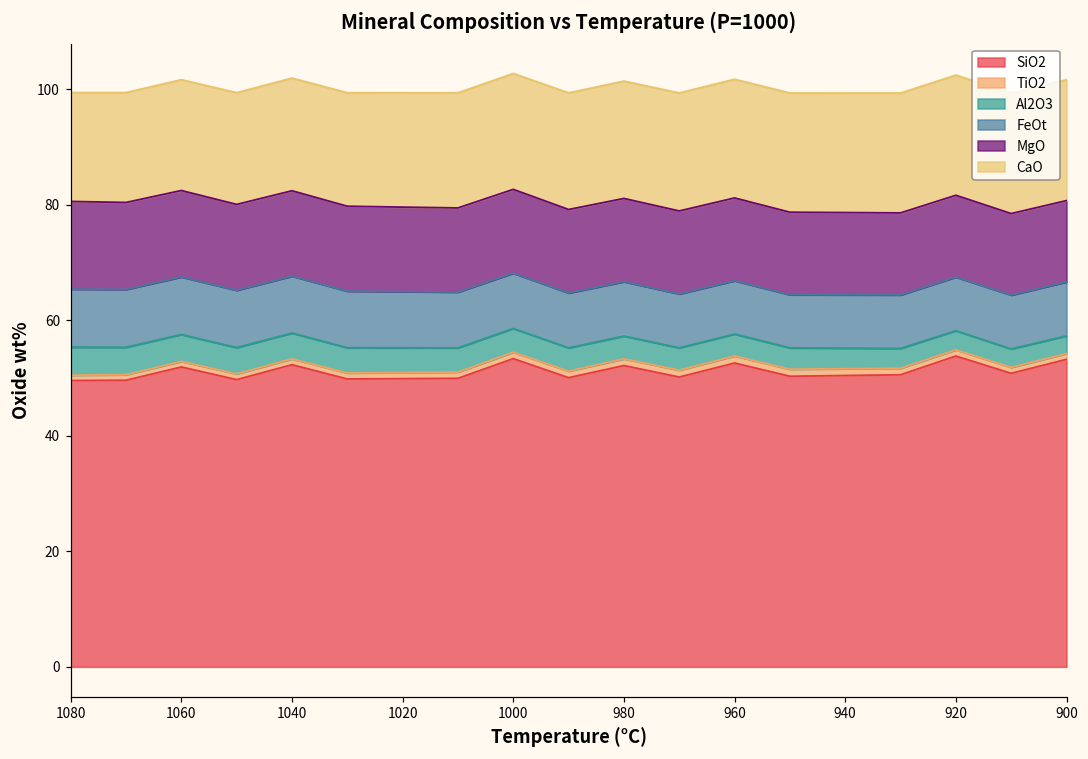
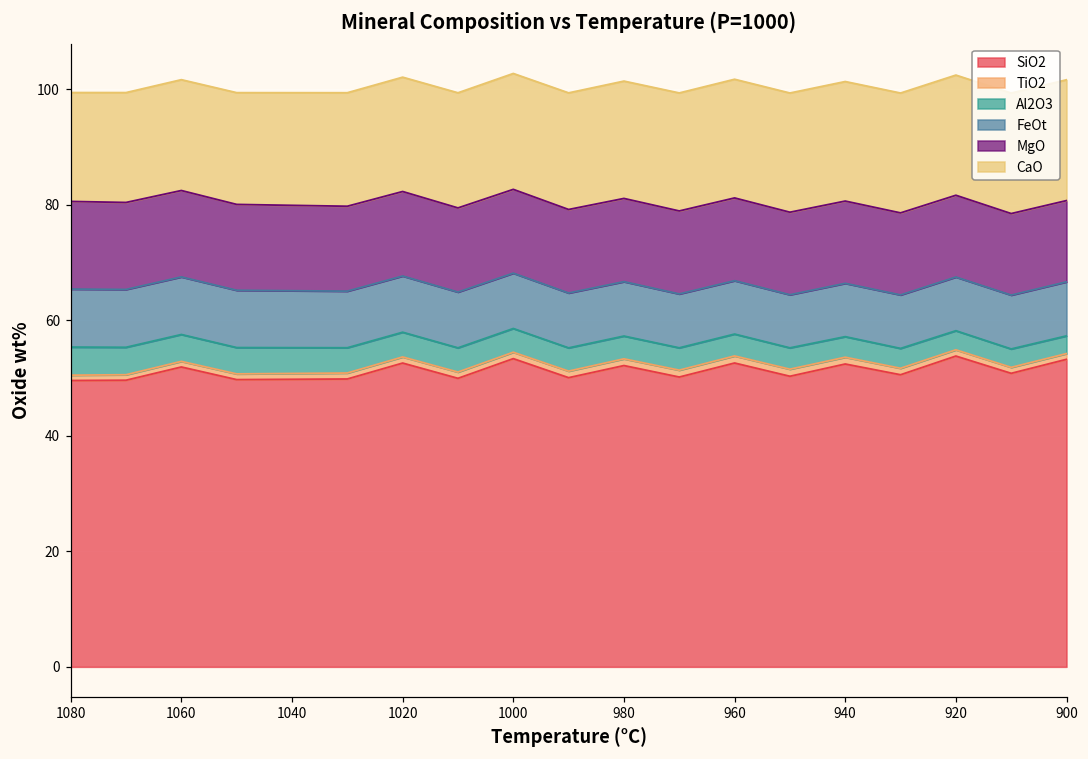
SiO2, 1040: 52 -> 50
SiO2, 1020: 50 -> 53
SiO2, 940: 50 -> 52
